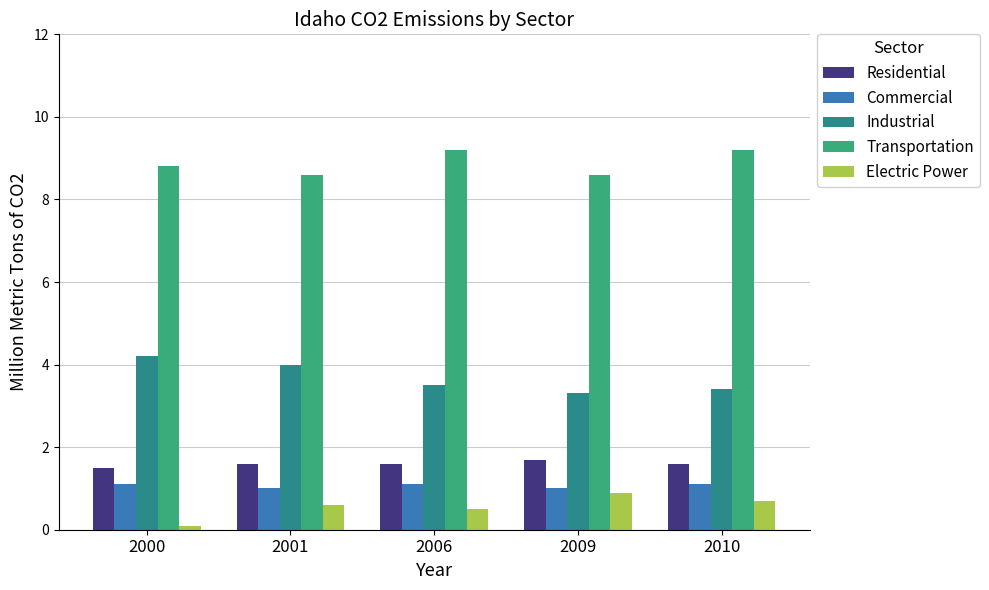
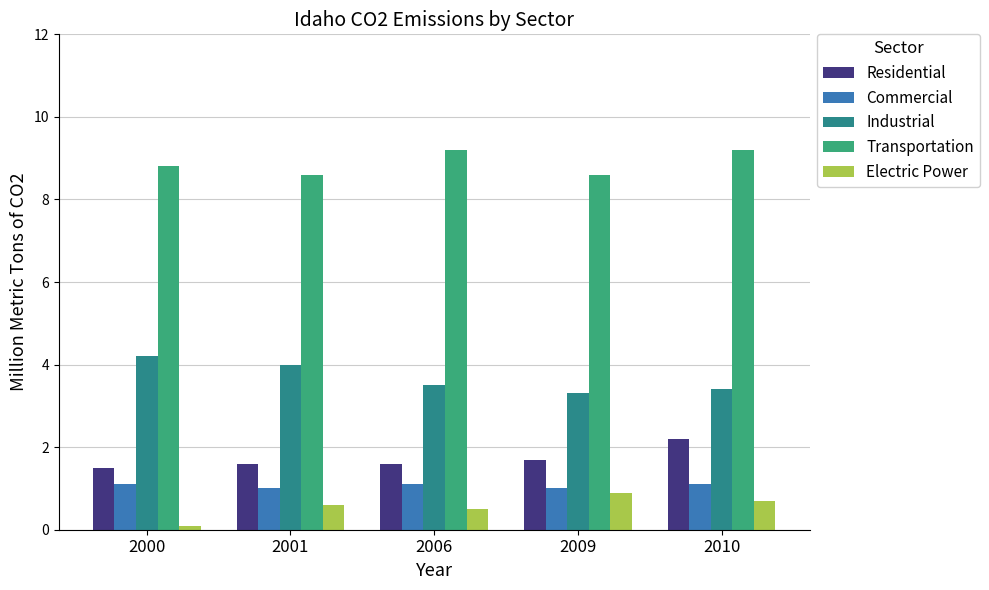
Residential, 2010: 1.6 -> 2.2
